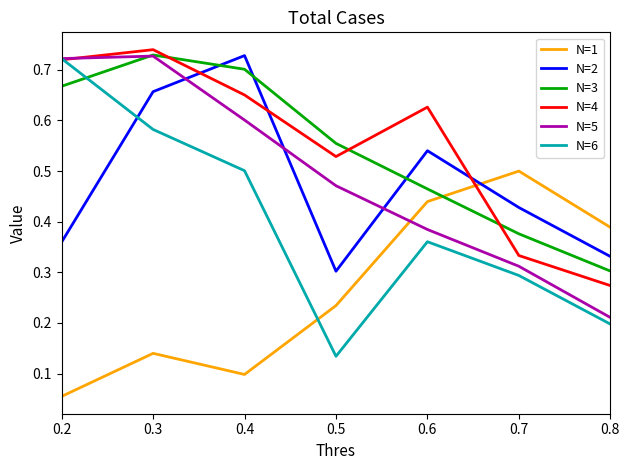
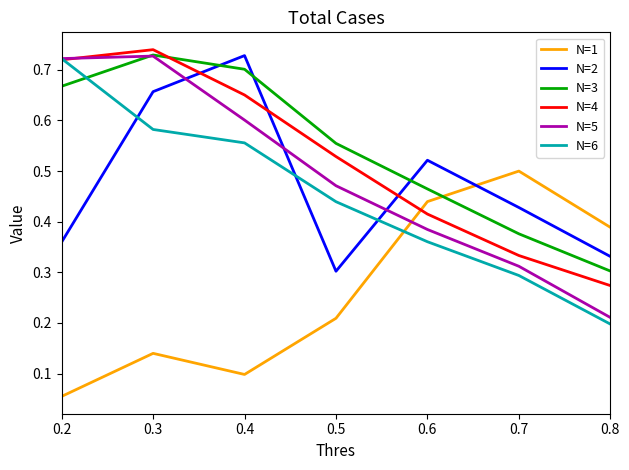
N=6, 0.4: 0.50 -> 0.56
N=1, 0.5: 0.23 -> 0.21
N=6, 0.5: 0.13 -> 0.44
N=2, 0.6: 0.54 -> 0.52
N=4, 0.6: 0.63 -> 0.42
